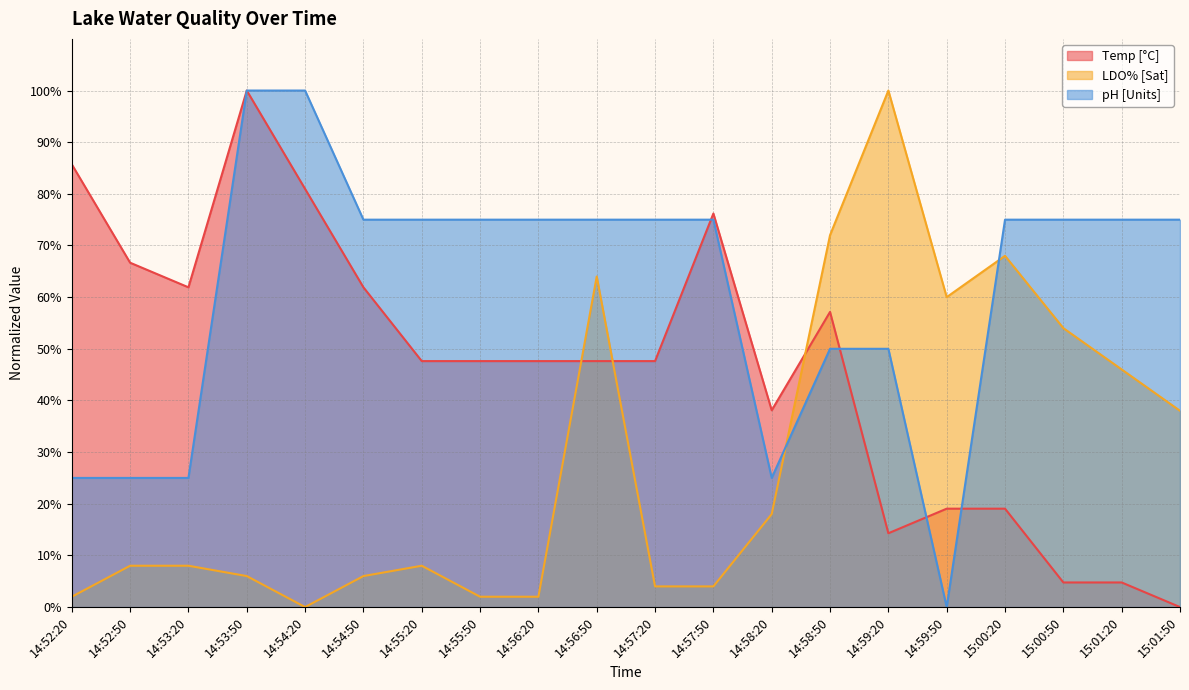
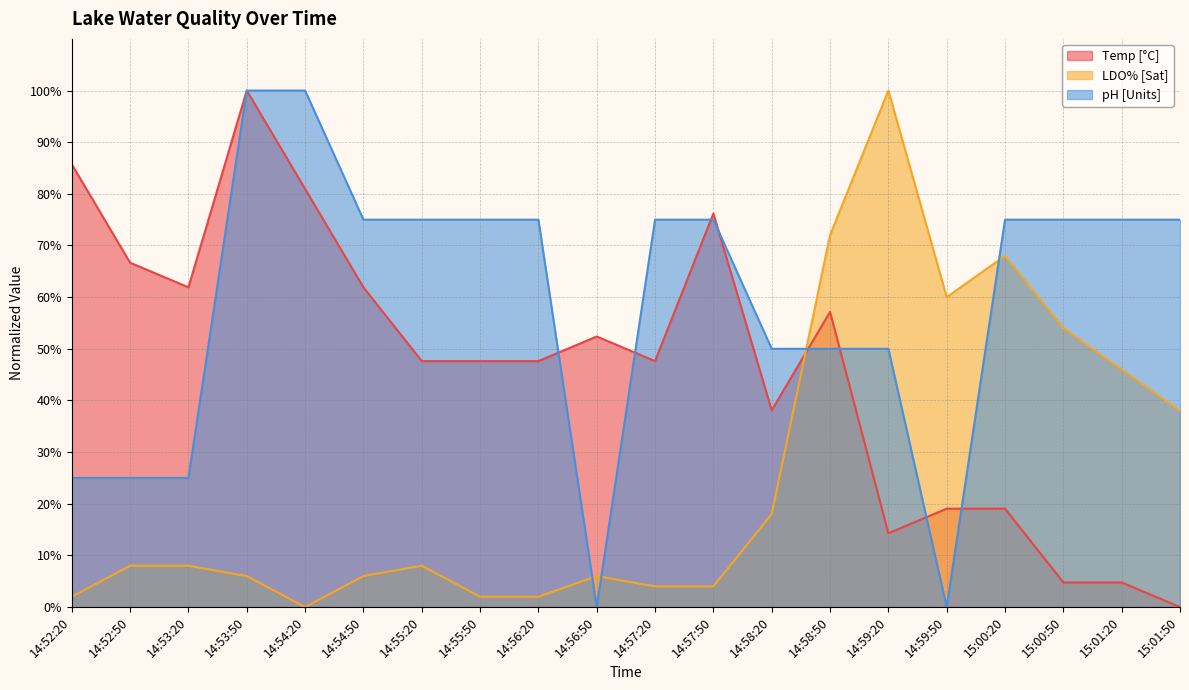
Temp [°C], 14:56:50: 48% -> 52%
LDO% [Sat], 14:56:50: 64% -> 6%
pH [Units], 14:56:50: 75% -> 0%
pH [Units], 14:58:20: 25% -> 50%
